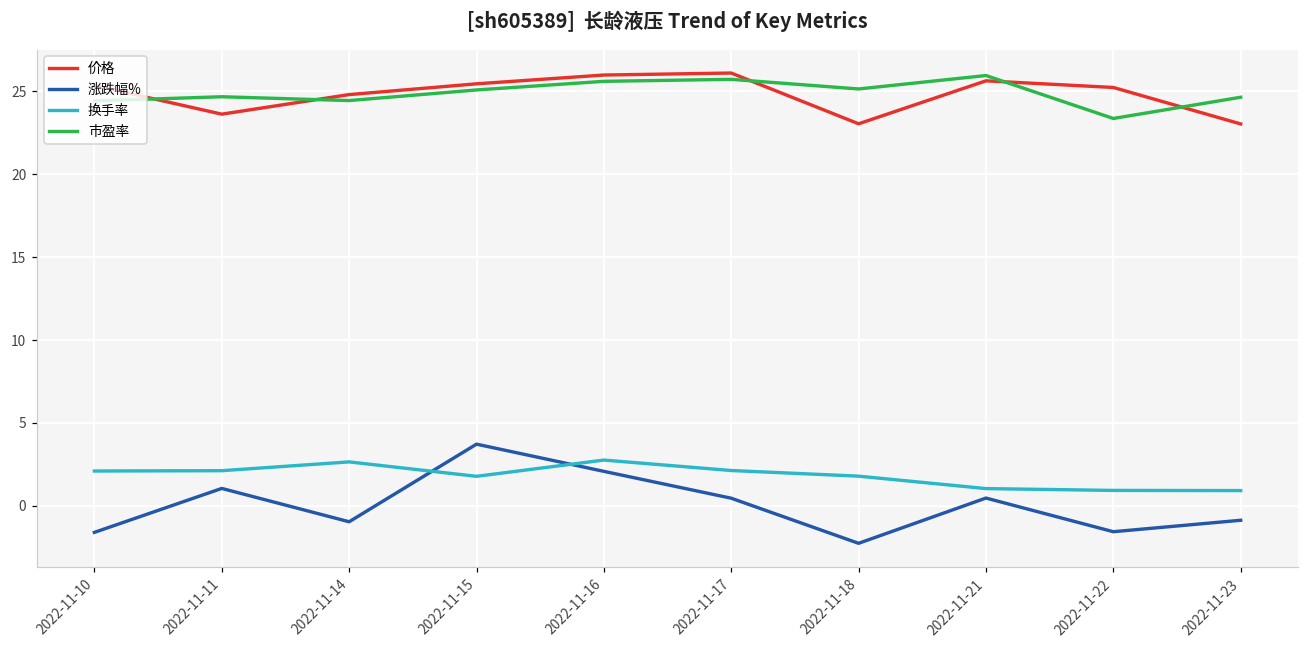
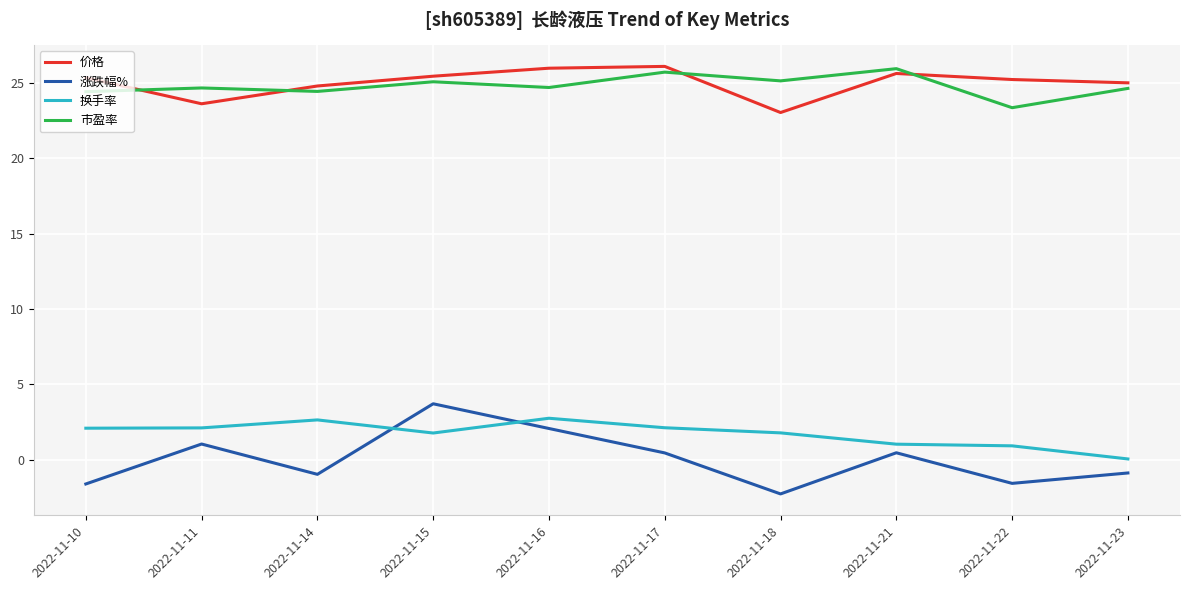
市盈率, 2022-11-16: 25.6 -> 24.7
价格, 2022-11-23: 23.0 -> 25.0
换手率, 2022-11-23: 0.9 -> 0.1
